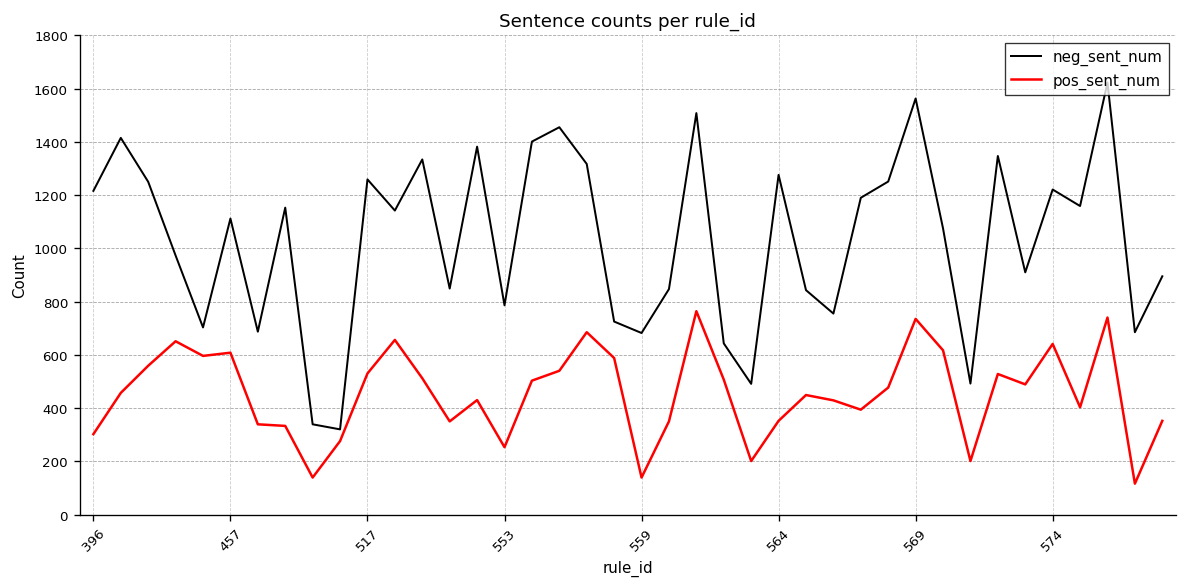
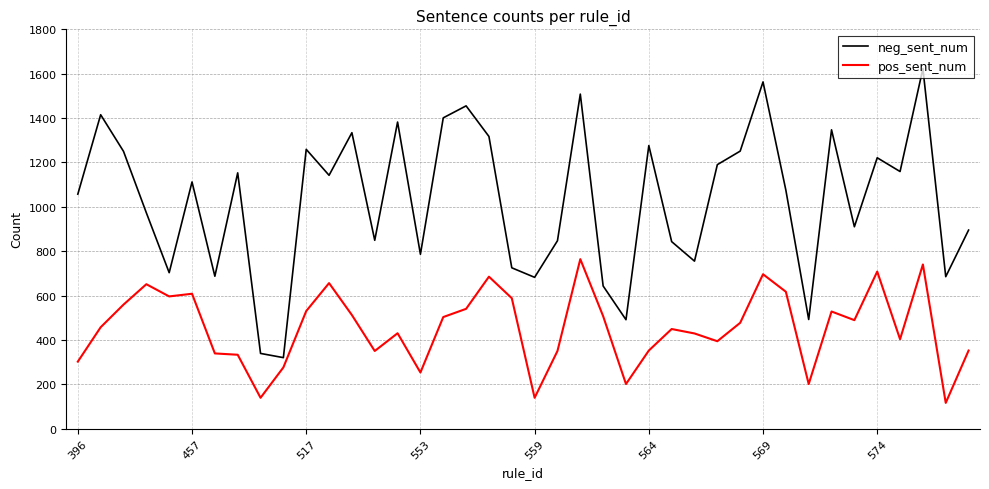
neg_sent_num, 396: 1220 -> 1060
pos_sent_num, 569: 740 -> 700
pos_sent_num, 574: 640 -> 710
